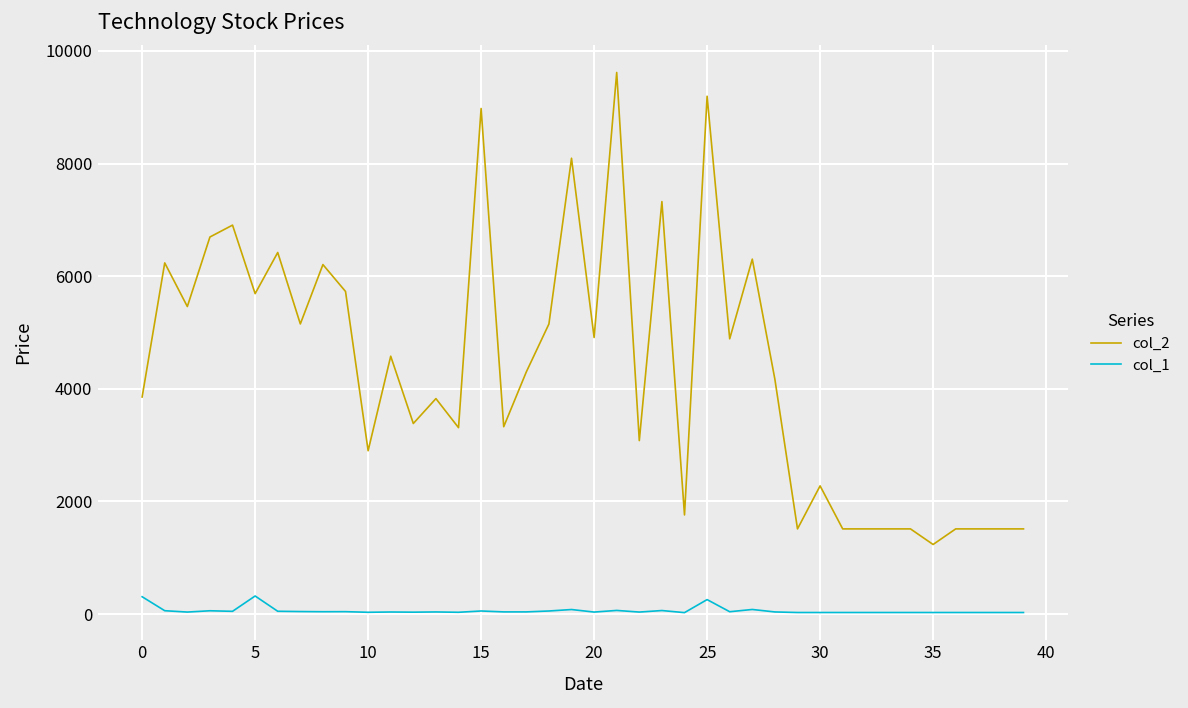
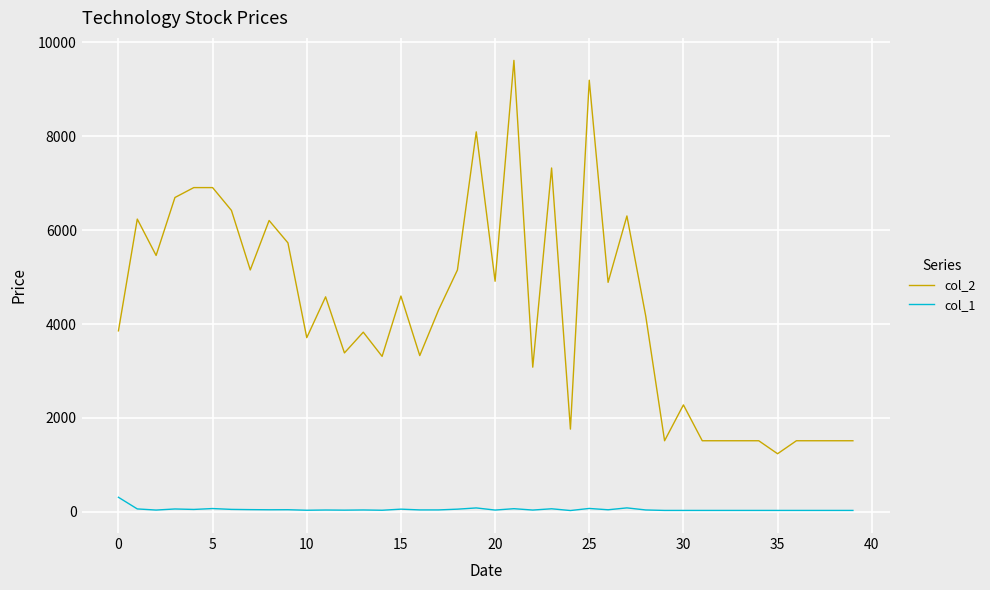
col_2, 5: 5700 -> 6900
col_1, 5: 300 -> 100
col_2, 10: 2900 -> 3700
col_2, 15: 9000 -> 4600
col_1, 25: 300 -> 100
